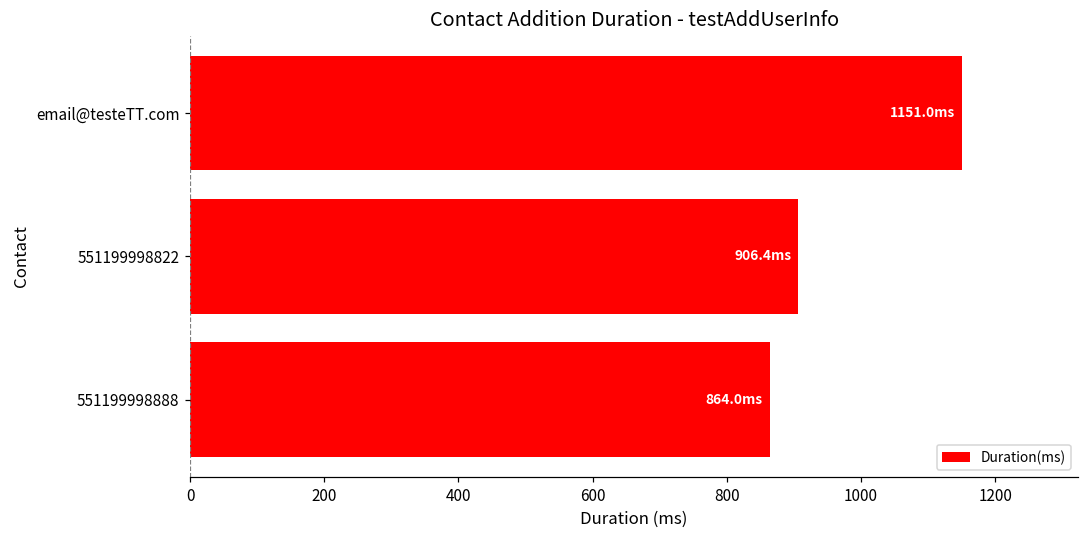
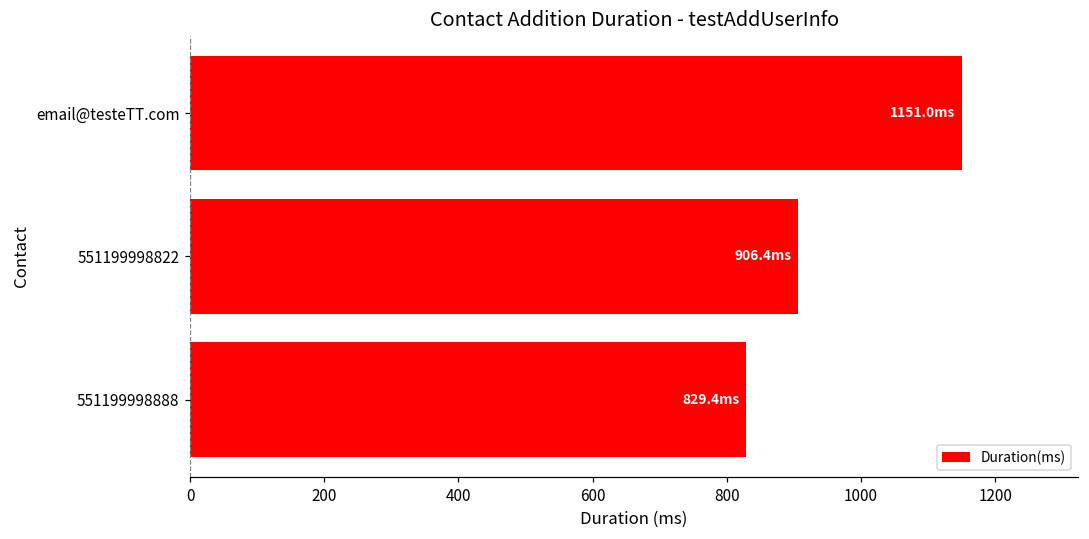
551199998888: 864.0 -> 829.4
